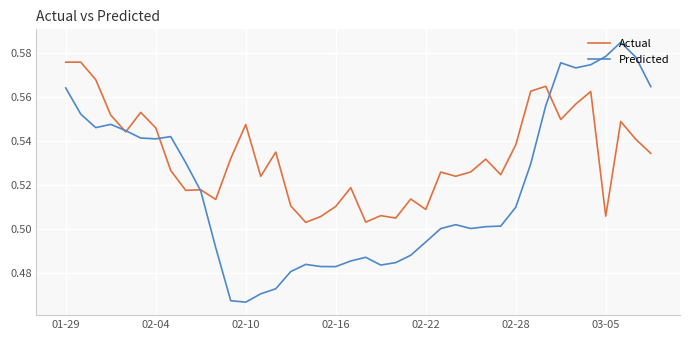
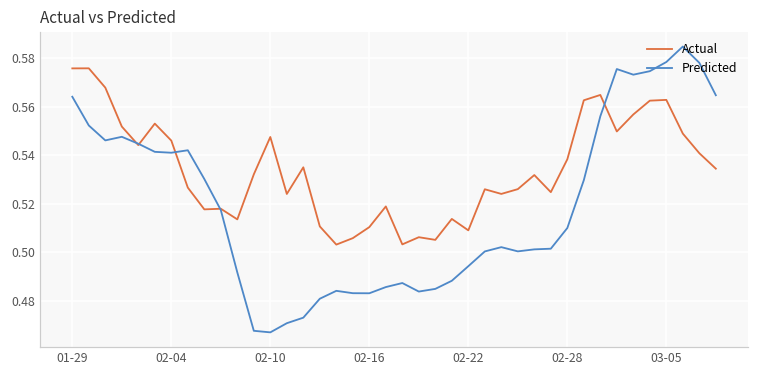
Actual, 03-05: 0.506 -> 0.563
